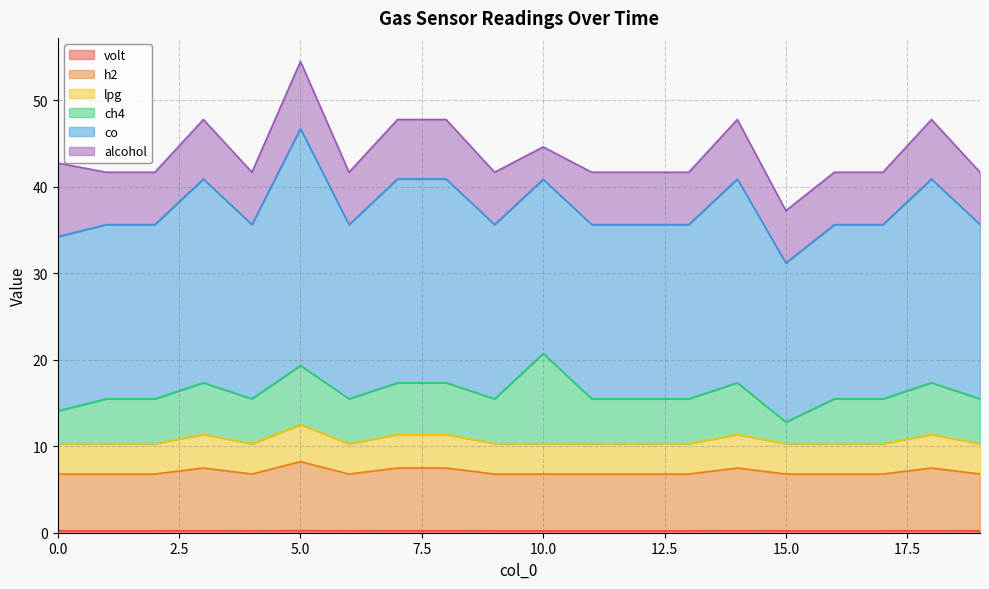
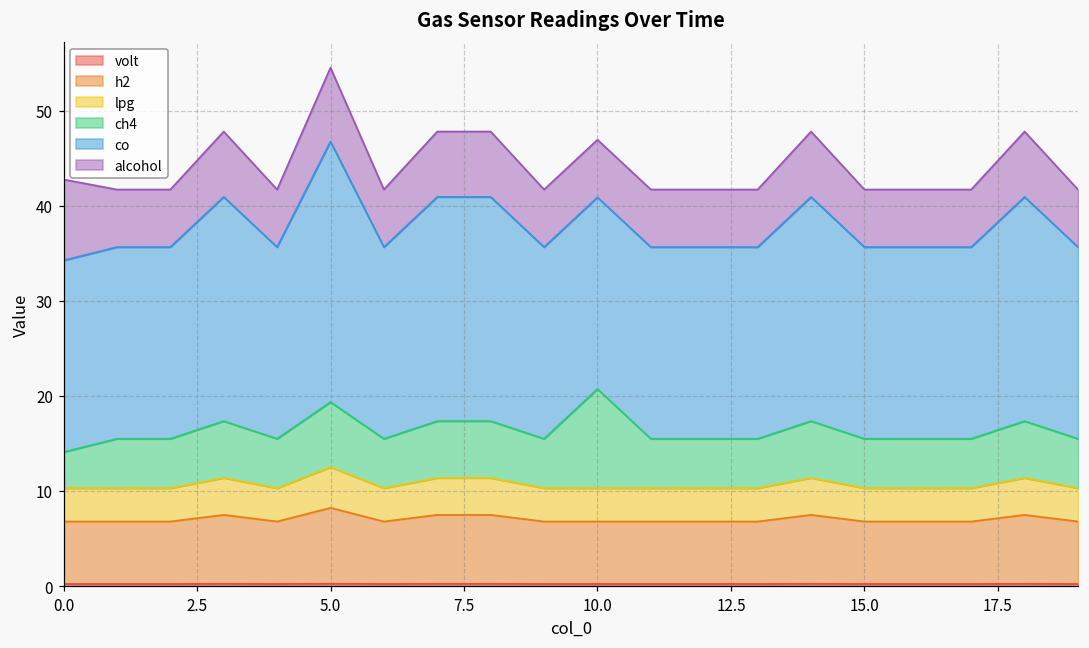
alcohol, 10.0: 4 -> 6
ch4, 15.0: 2 -> 5
co, 15.0: 18 -> 20
